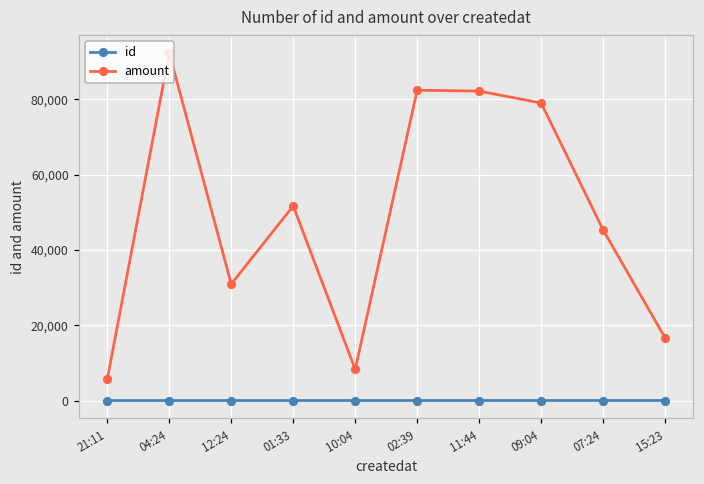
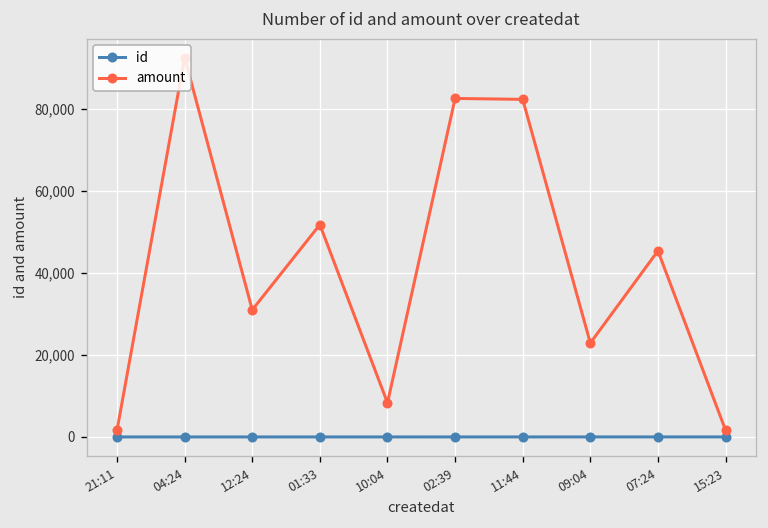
amount, 21:11: 6,000 -> 2,000
amount, 09:04: 79,000 -> 23,000
amount, 15:23: 17,000 -> 2,000
